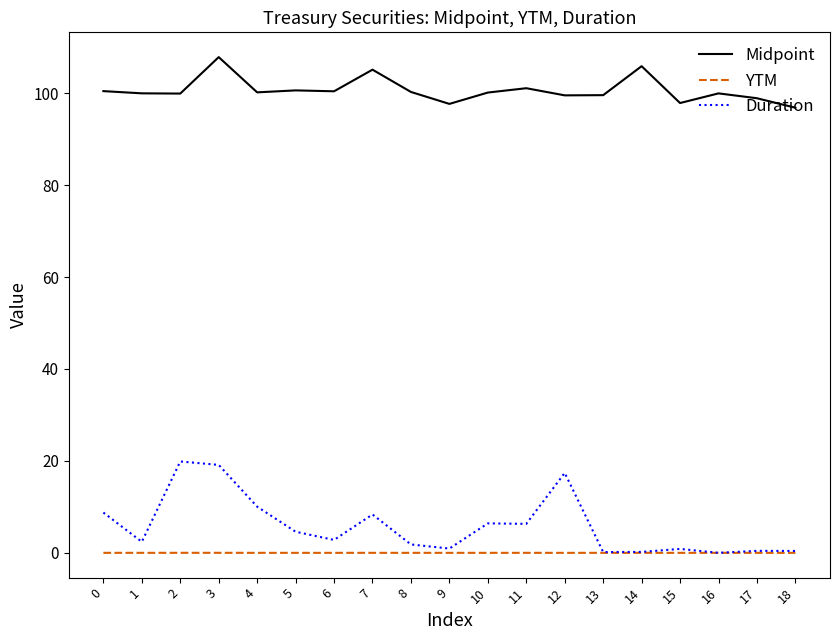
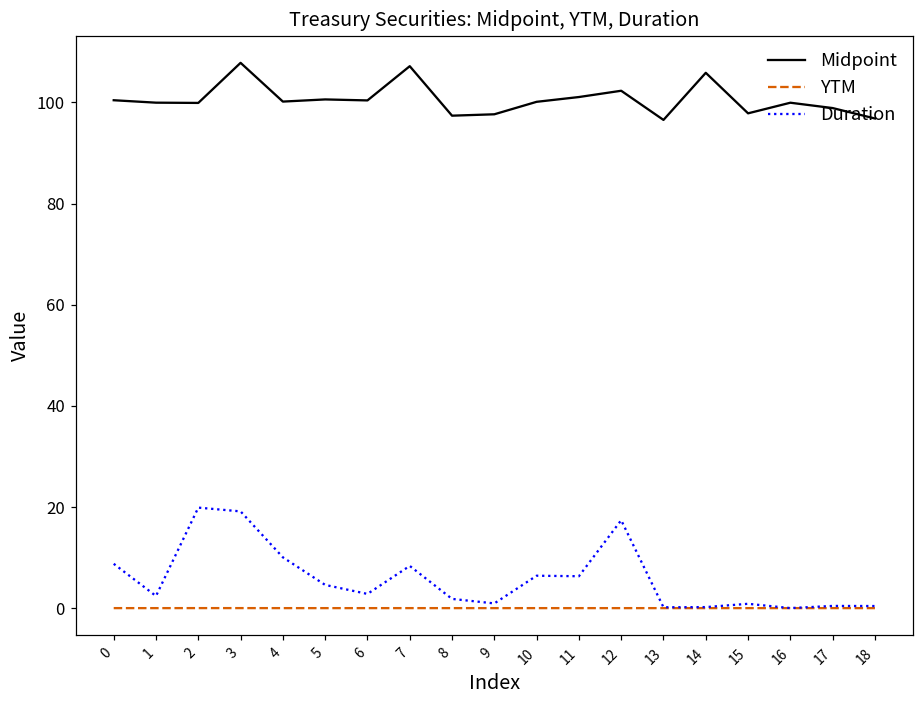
Midpoint, 7: 105 -> 107
Midpoint, 8: 100 -> 97
Midpoint, 12: 99 -> 102
Midpoint, 13: 100 -> 97
